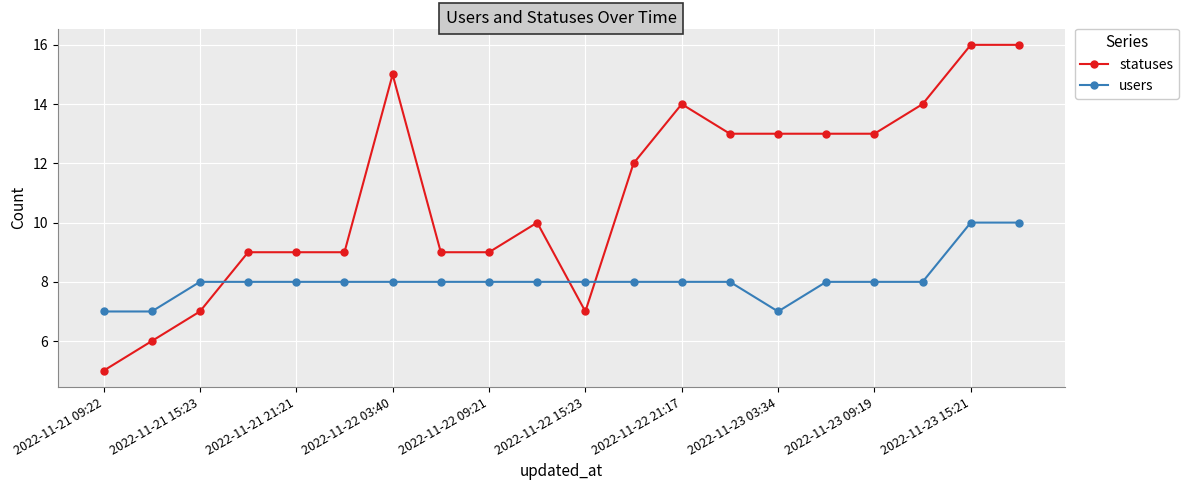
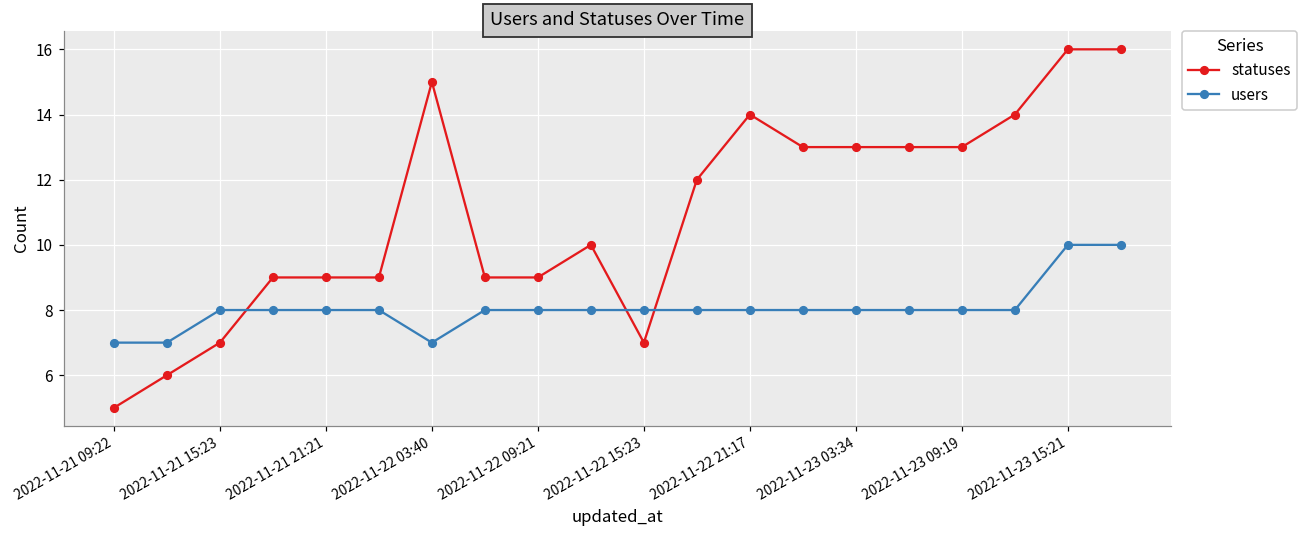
users, 2022-11-22 03:40: 8 -> 7
users, 2022-11-23 03:34: 7 -> 8
